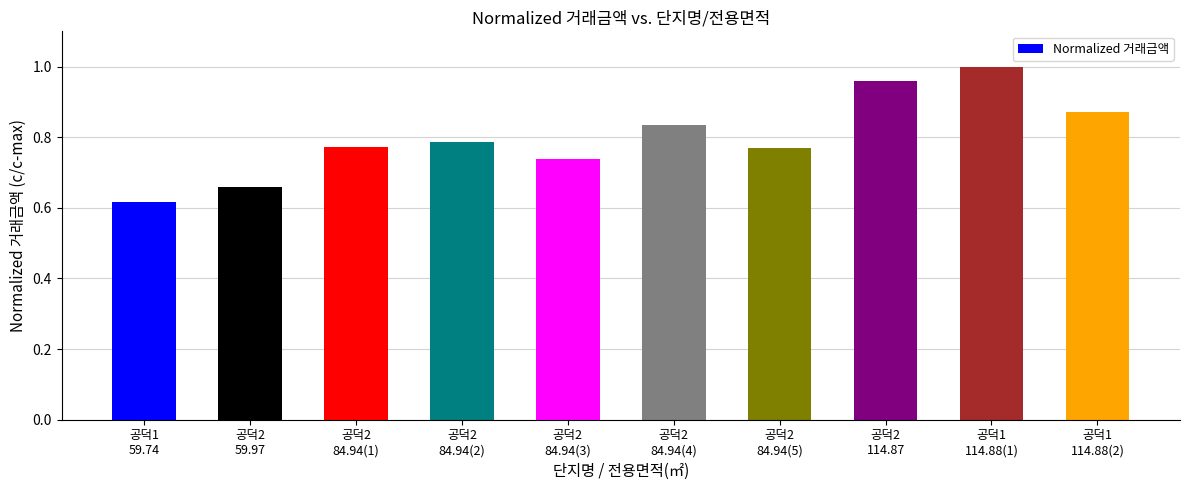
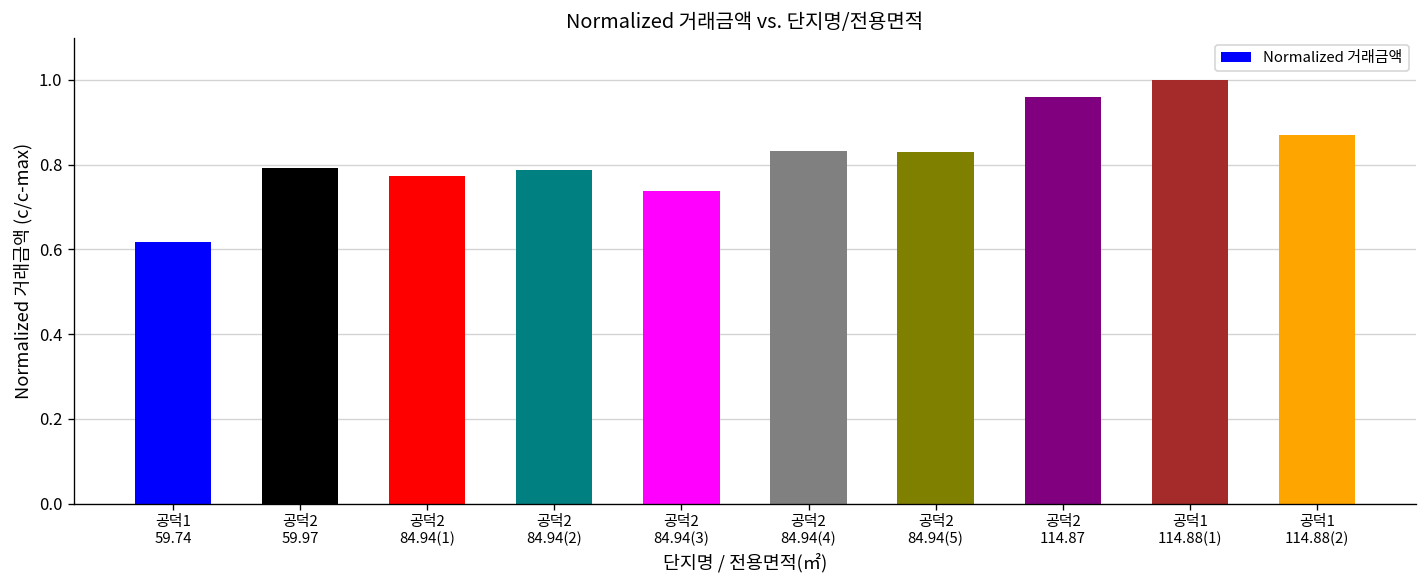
공덕2 59.97: 0.66 -> 0.79
공덕2 84.94(5): 0.77 -> 0.83
